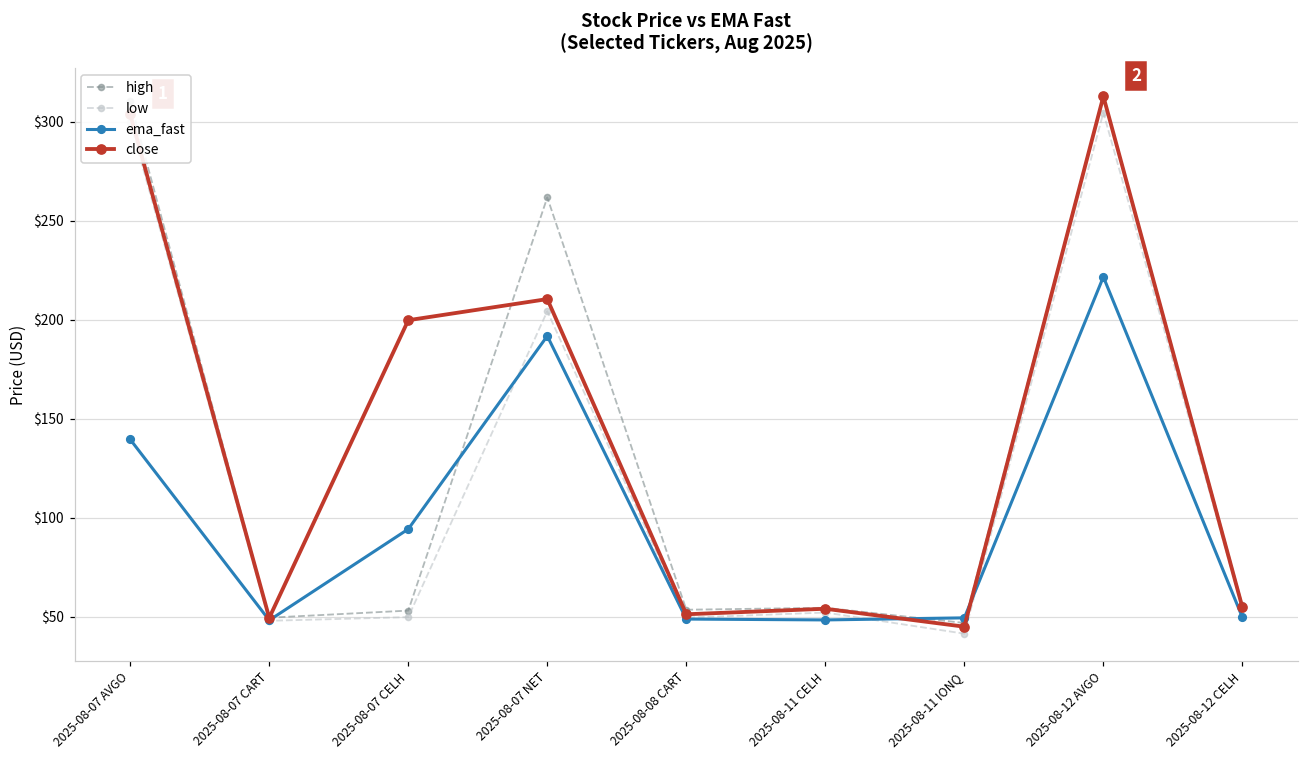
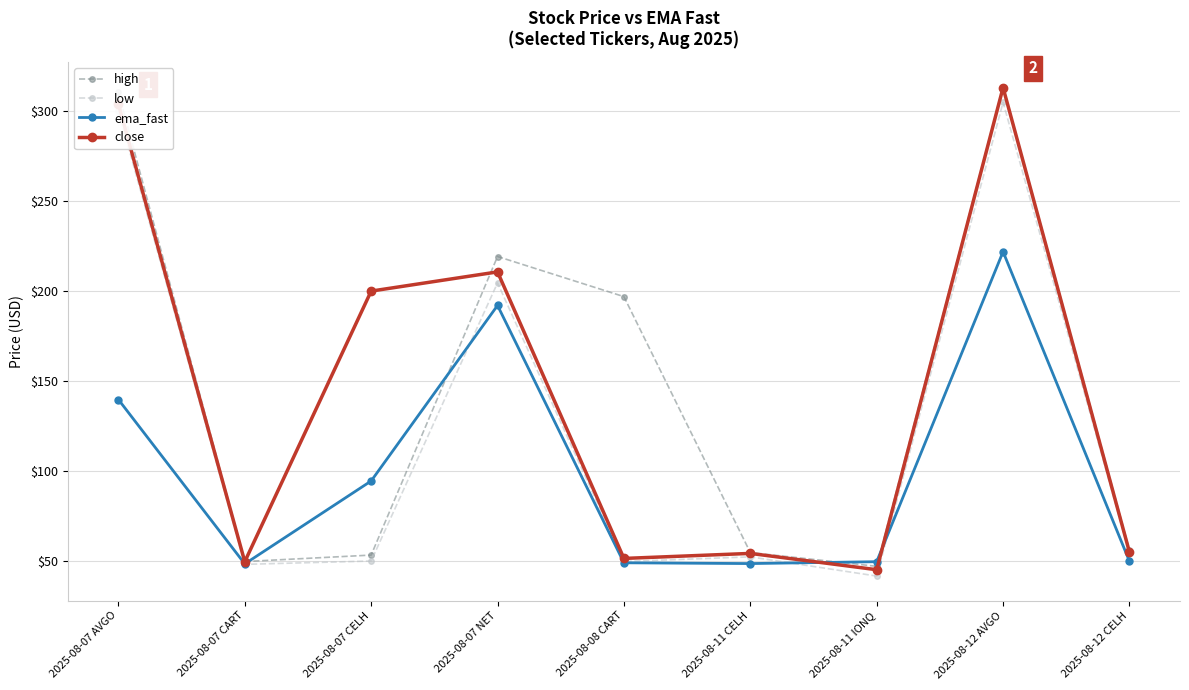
high, 2025-08-07 NET: $262 -> $219
high, 2025-08-08 CART: $54 -> $197
